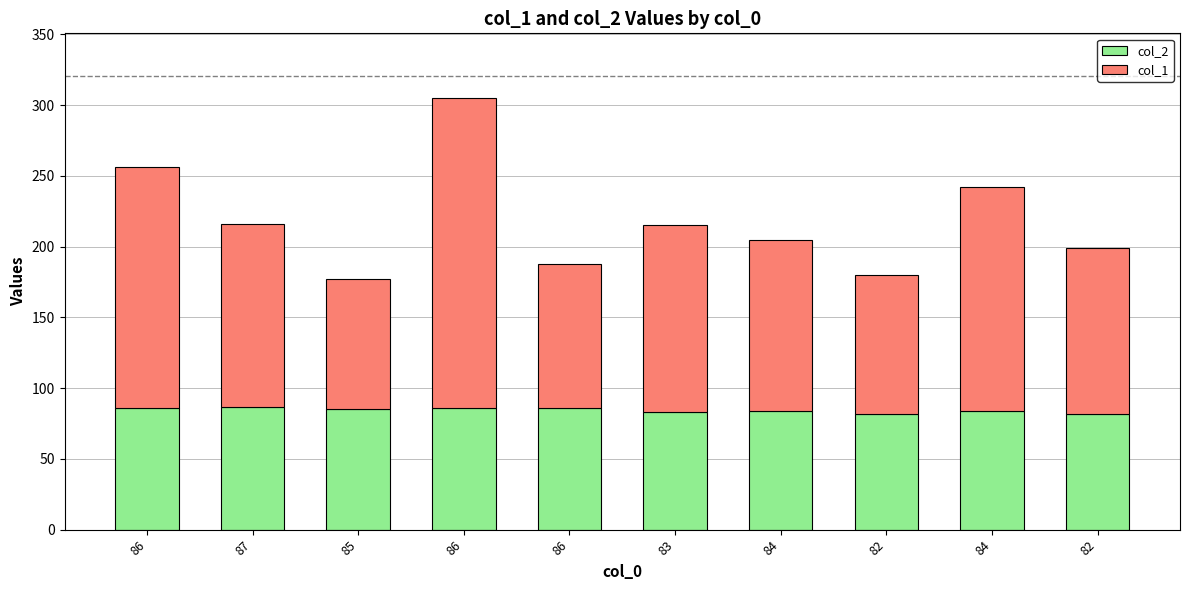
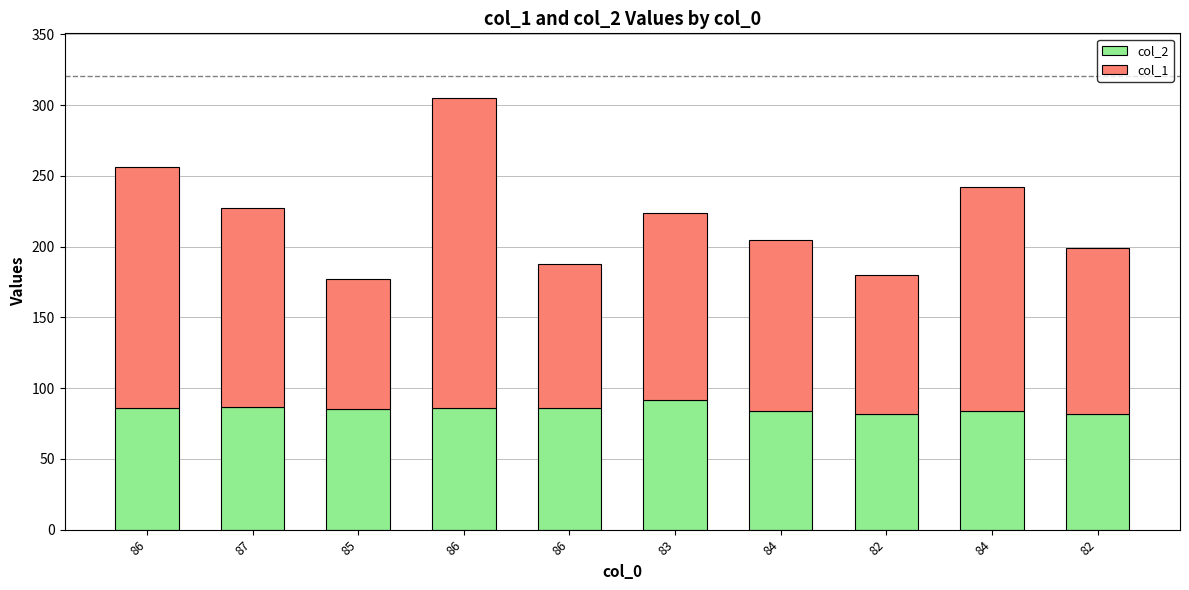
col_1, 87: 129 -> 140
col_2, 83: 83 -> 92
